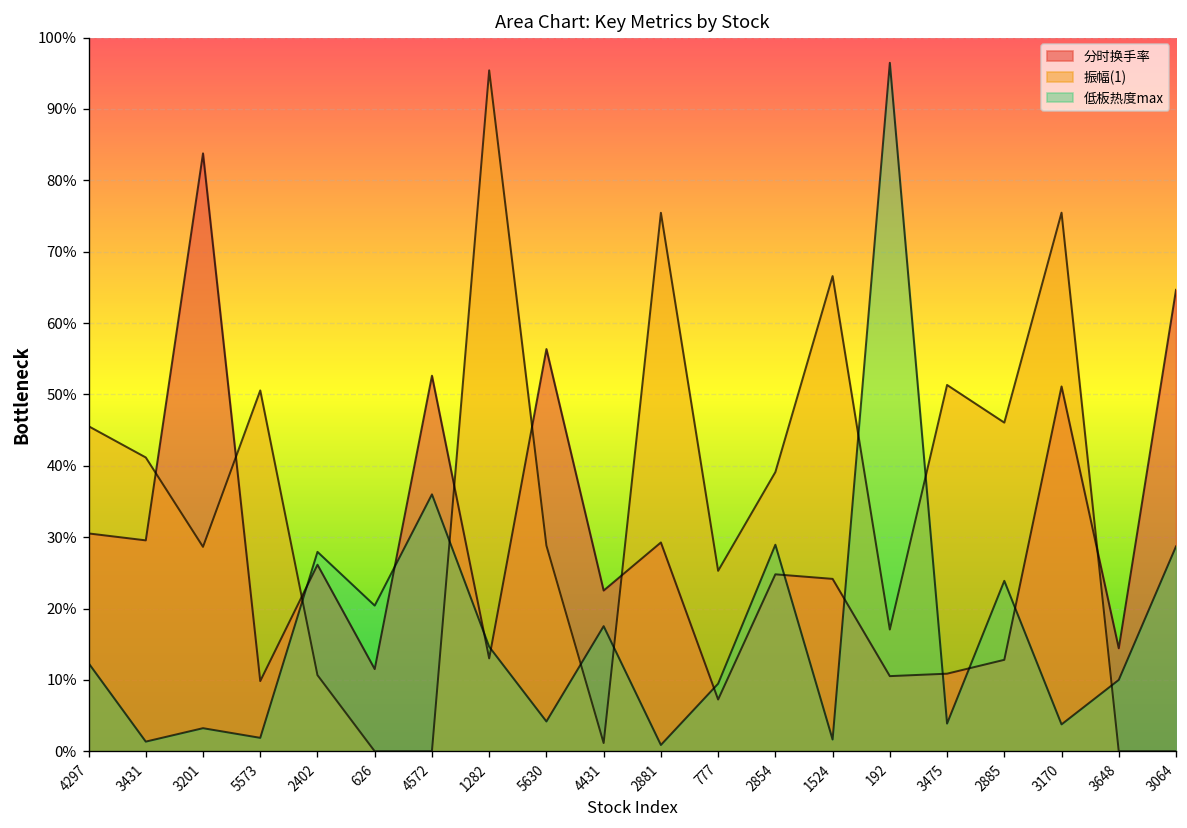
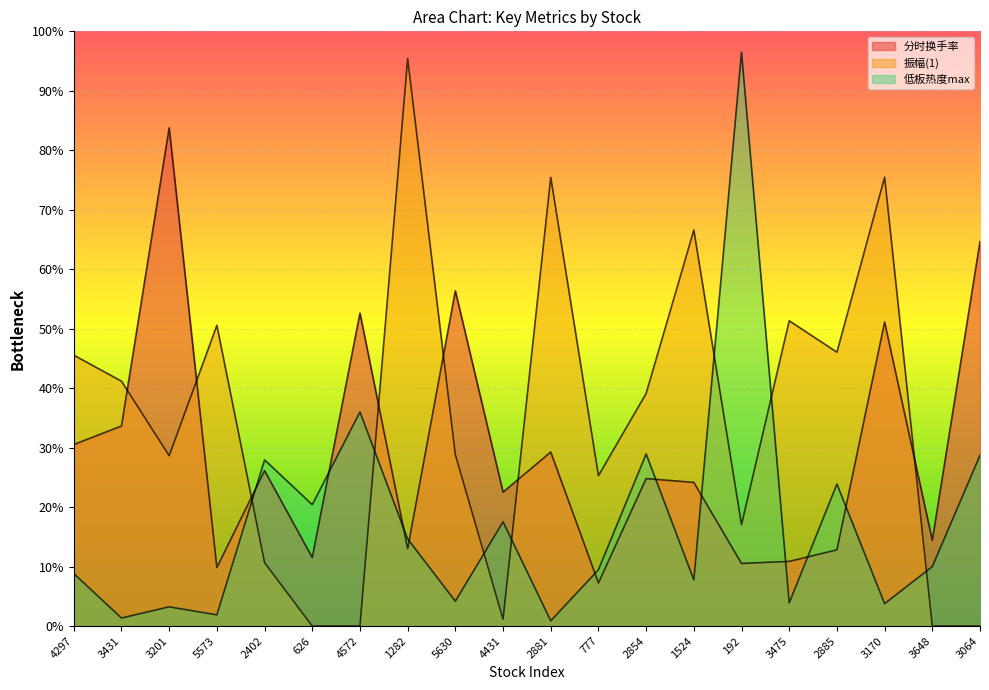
低板热度max, 4297: 12% -> 9%
分时换手率, 3431: 30% -> 34%
低板热度max, 1524: 2% -> 8%
